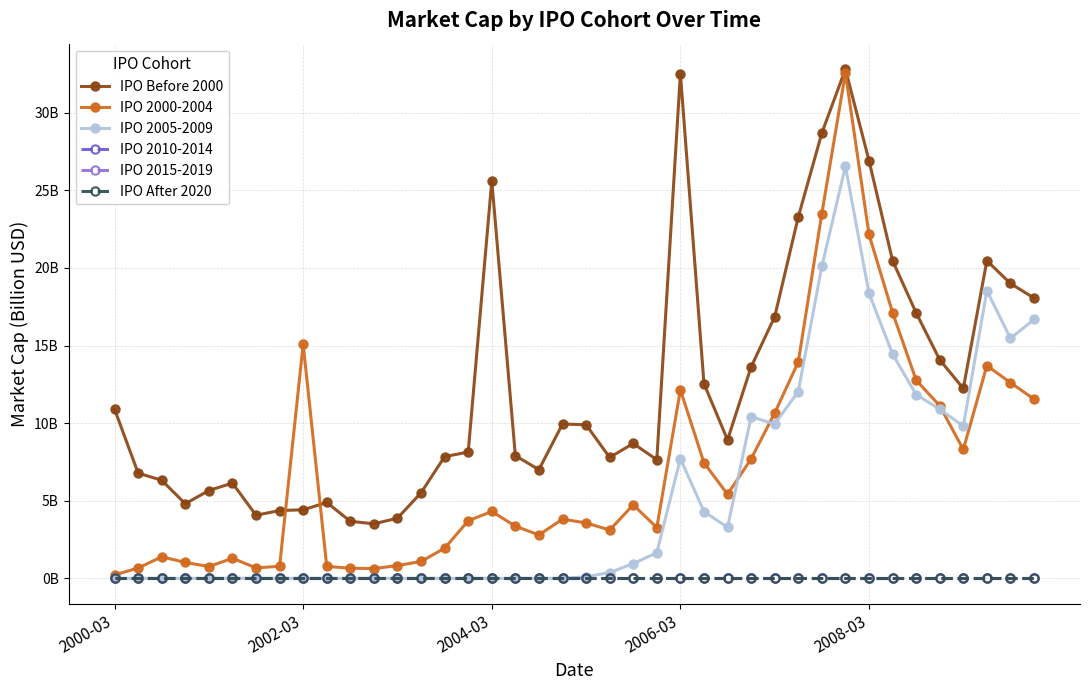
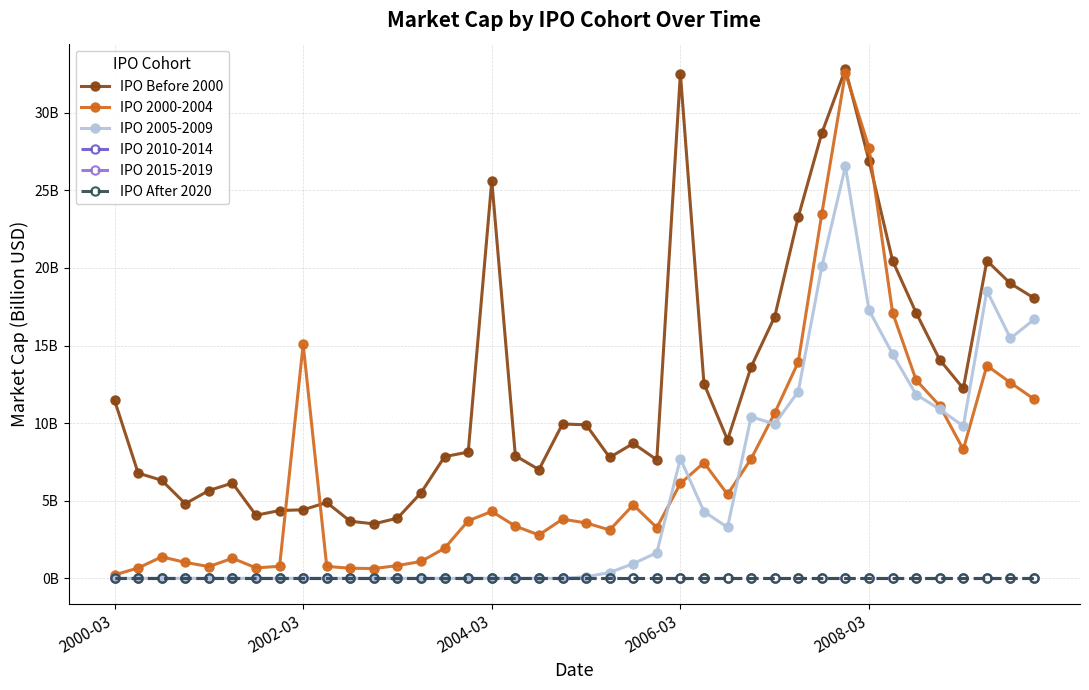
IPO Before 2000, 2000-03: 10900000000 -> 11500000000
IPO 2000-2004, 2006-03: 12100000000 -> 6100000000
IPO 2000-2004, 2008-03: 22200000000 -> 27800000000
IPO 2005-2009, 2008-03: 18400000000 -> 17300000000
